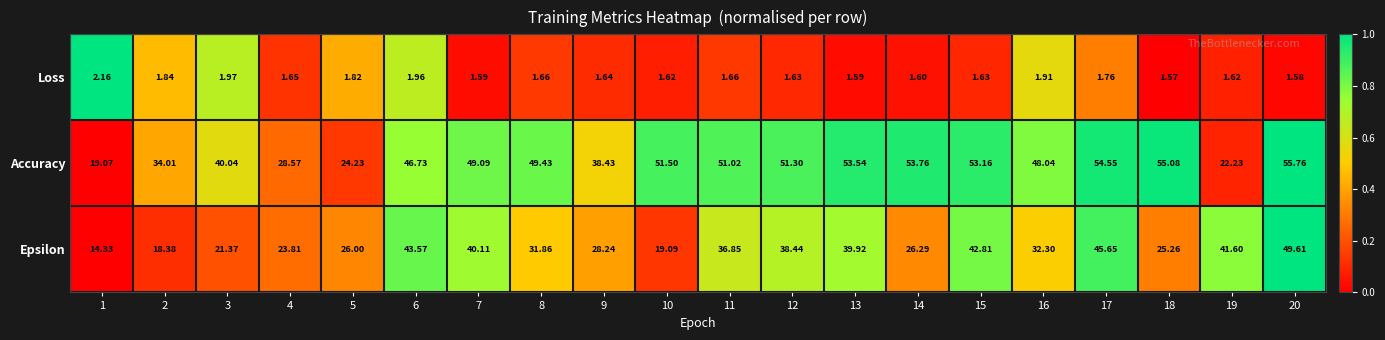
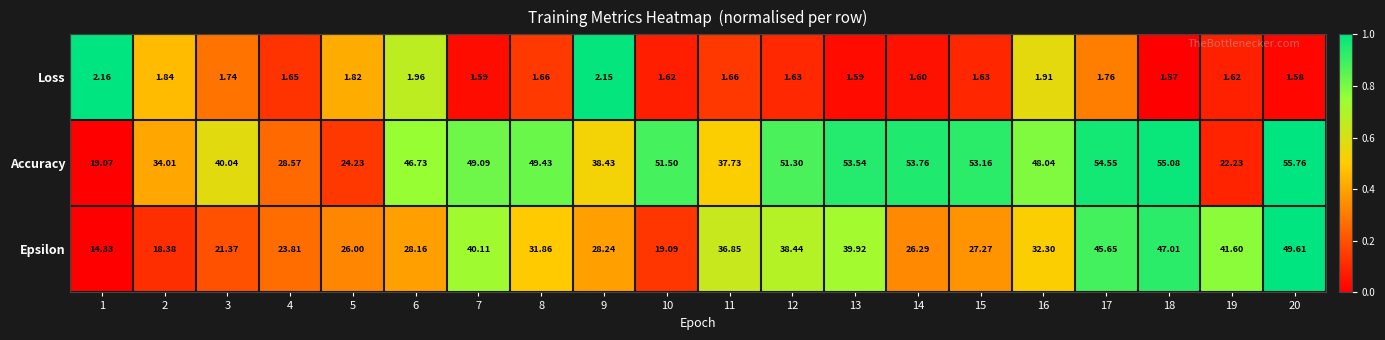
Loss, 3: 1.97 -> 1.74
Loss, 9: 1.64 -> 2.15
Accuracy, 11: 51.02 -> 37.73
Epsilon, 6: 43.57 -> 28.16
Epsilon, 15: 42.81 -> 27.27
Epsilon, 18: 25.26 -> 47.01
